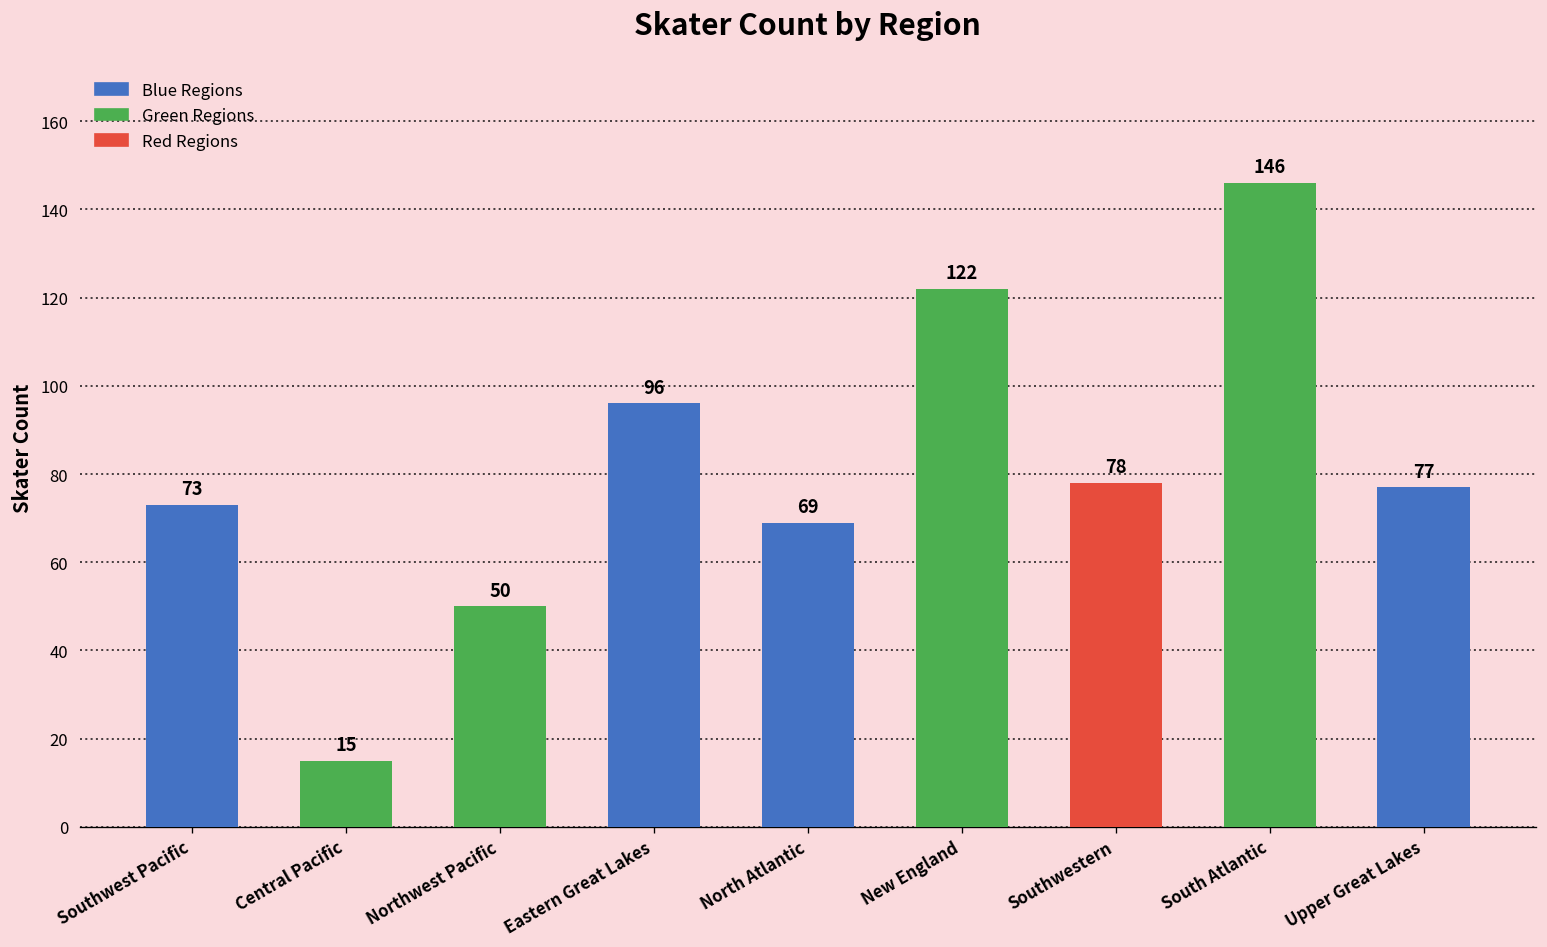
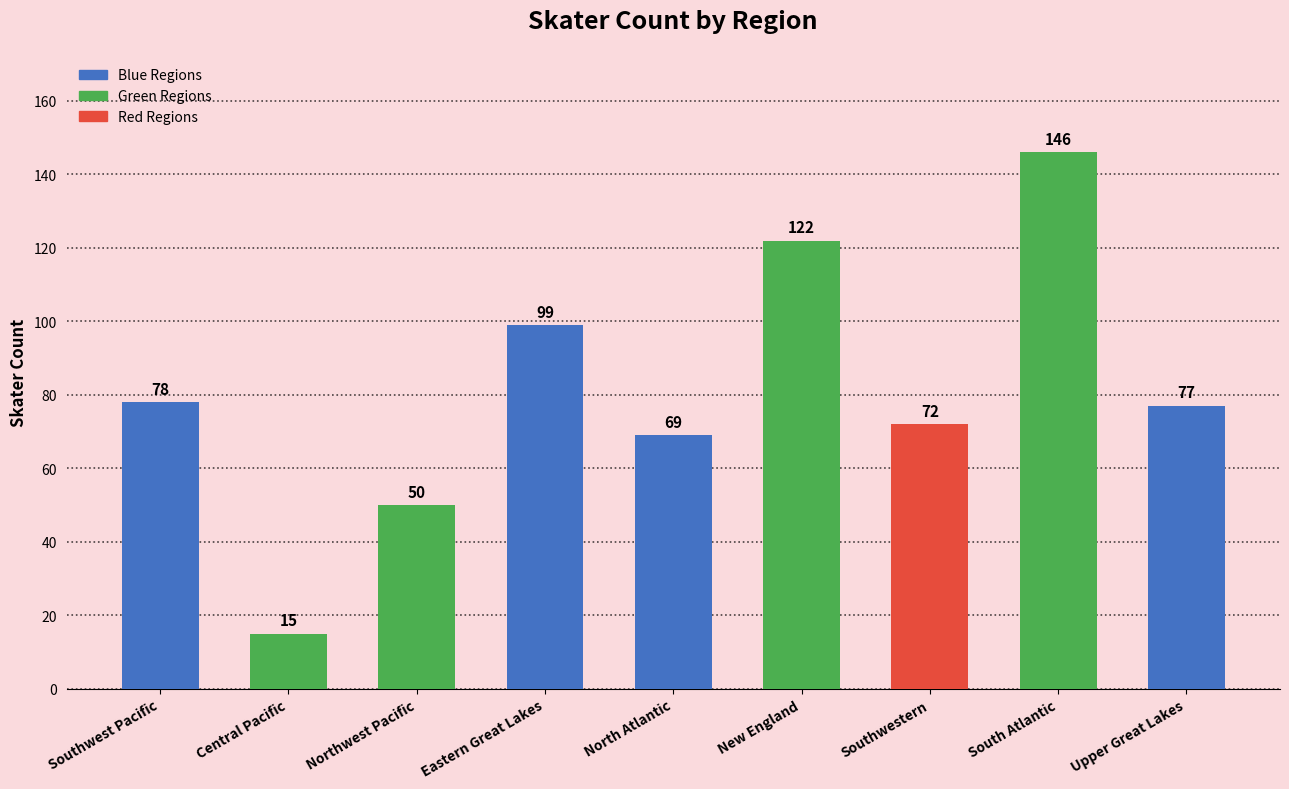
Southwest Pacific: 73 -> 78
Eastern Great Lakes: 96 -> 99
Southwestern: 78 -> 72
